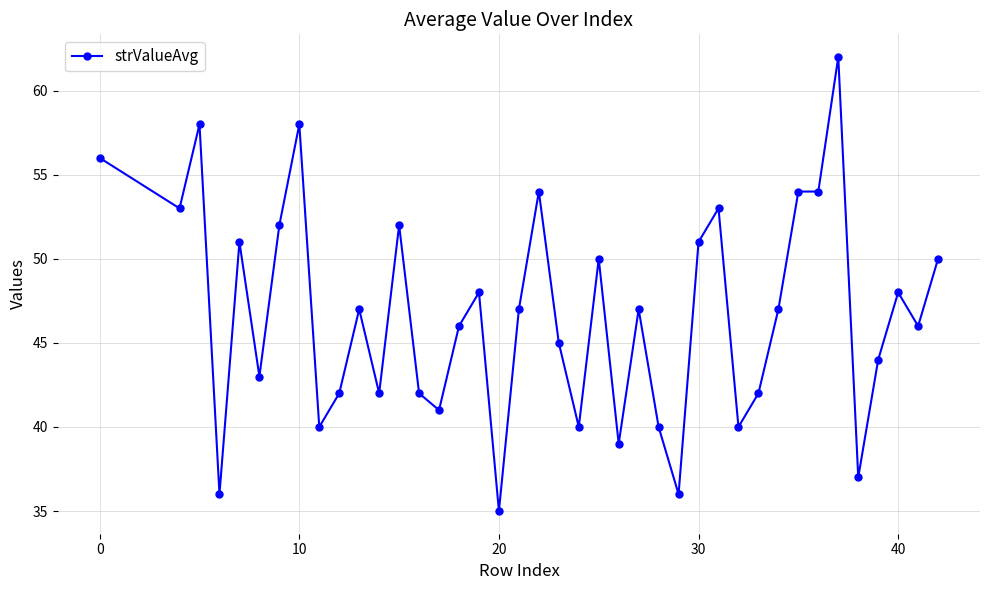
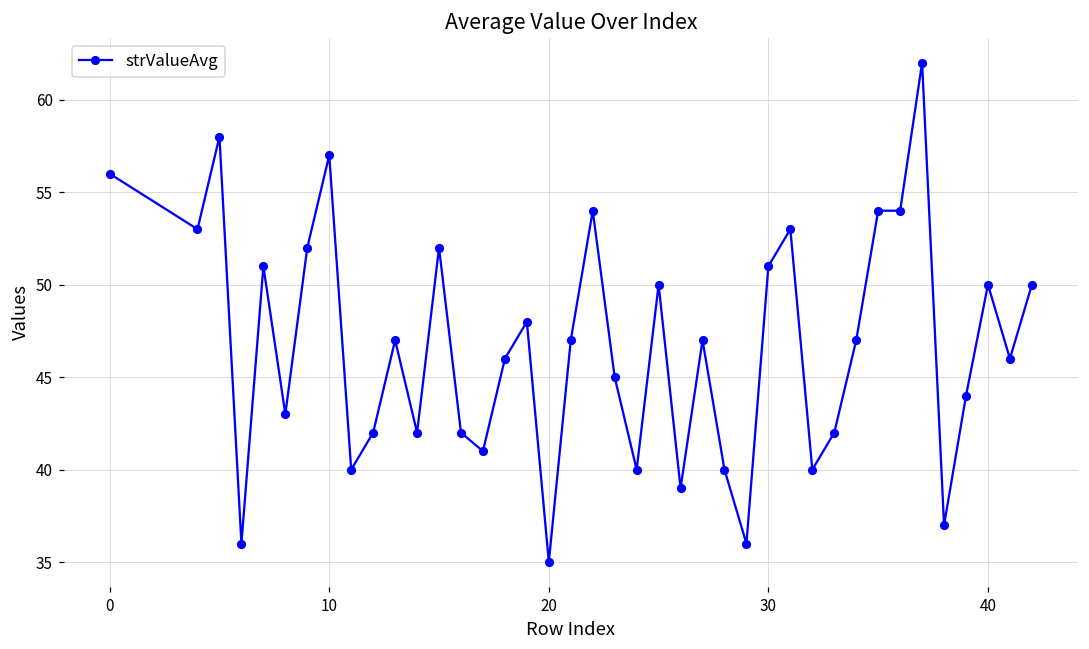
10: 58 -> 57
40: 48 -> 50
